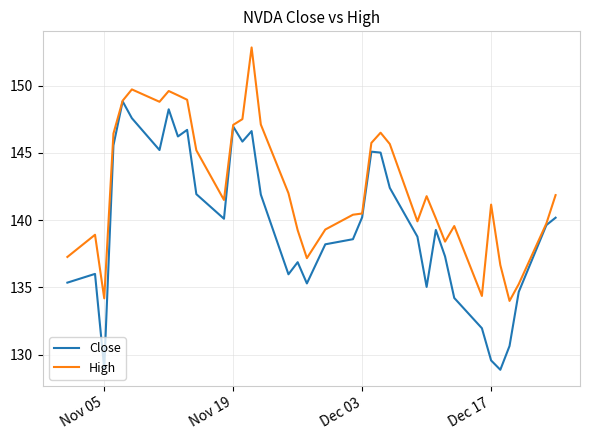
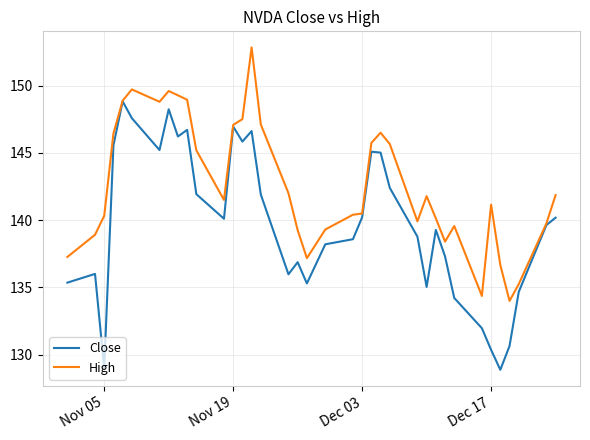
High, Nov 05: 134.2 -> 140.3
Close, Dec 17: 129.6 -> 130.4
